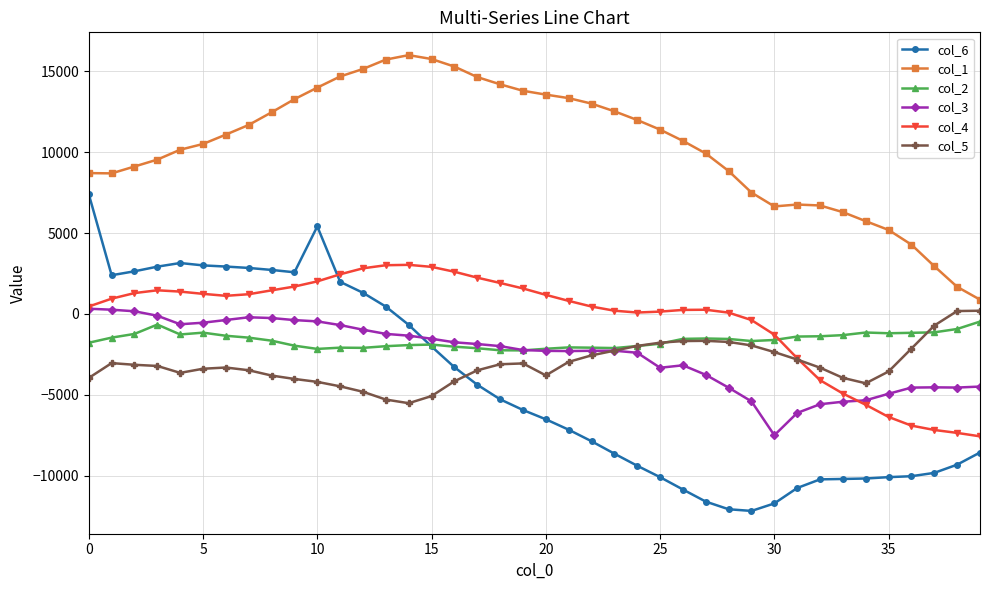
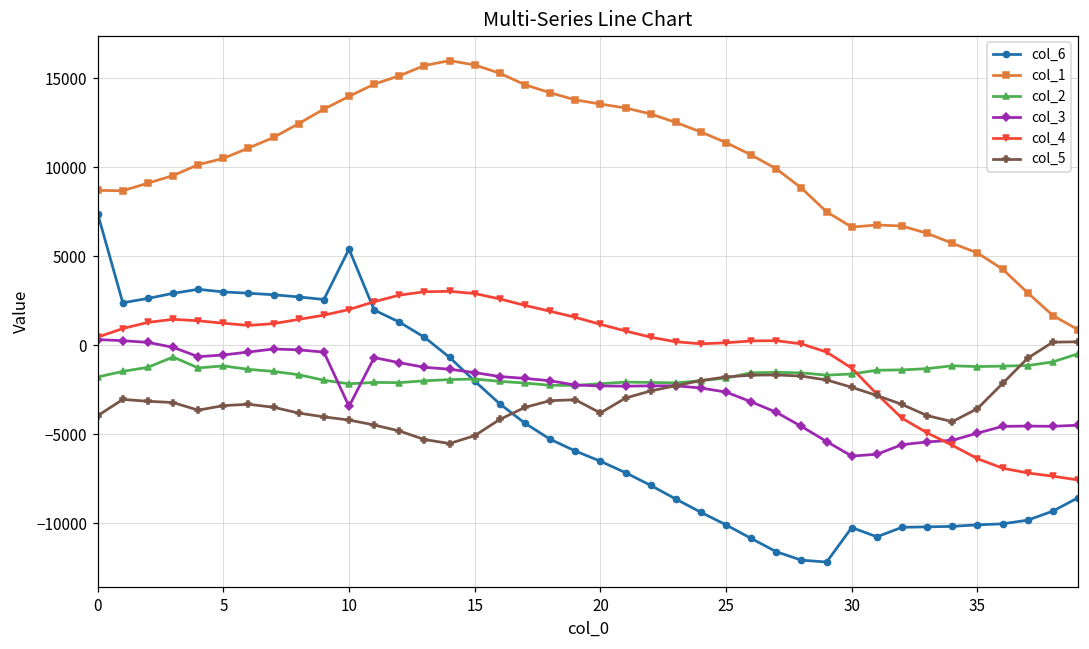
col_3, 10: -500 -> -3400
col_3, 25: -3300 -> -2600
col_6, 30: -11700 -> -10200
col_3, 30: -7500 -> -6200
